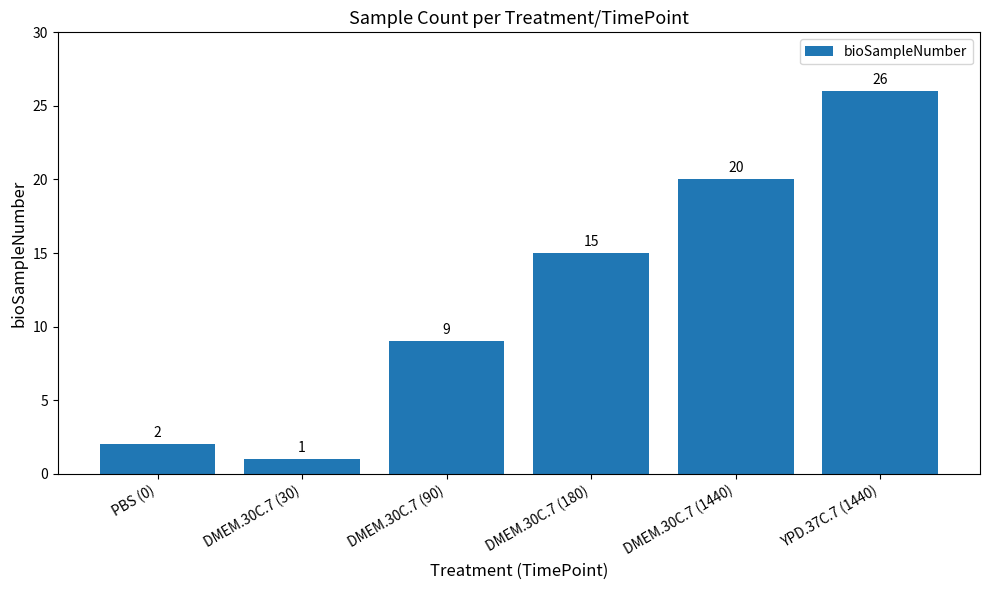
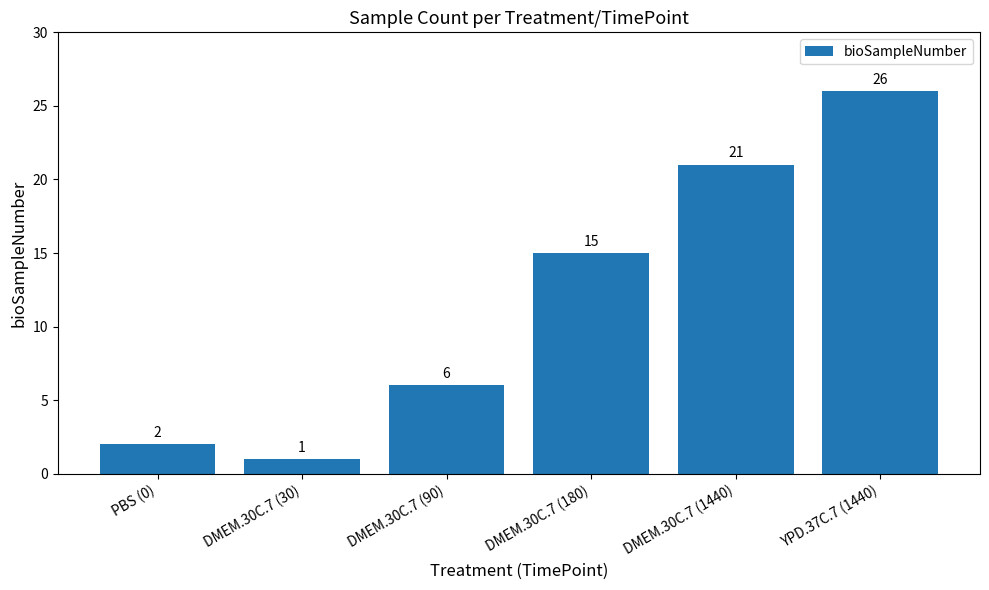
DMEM.30C.7 (90): 9 -> 6
DMEM.30C.7 (1440): 20 -> 21
